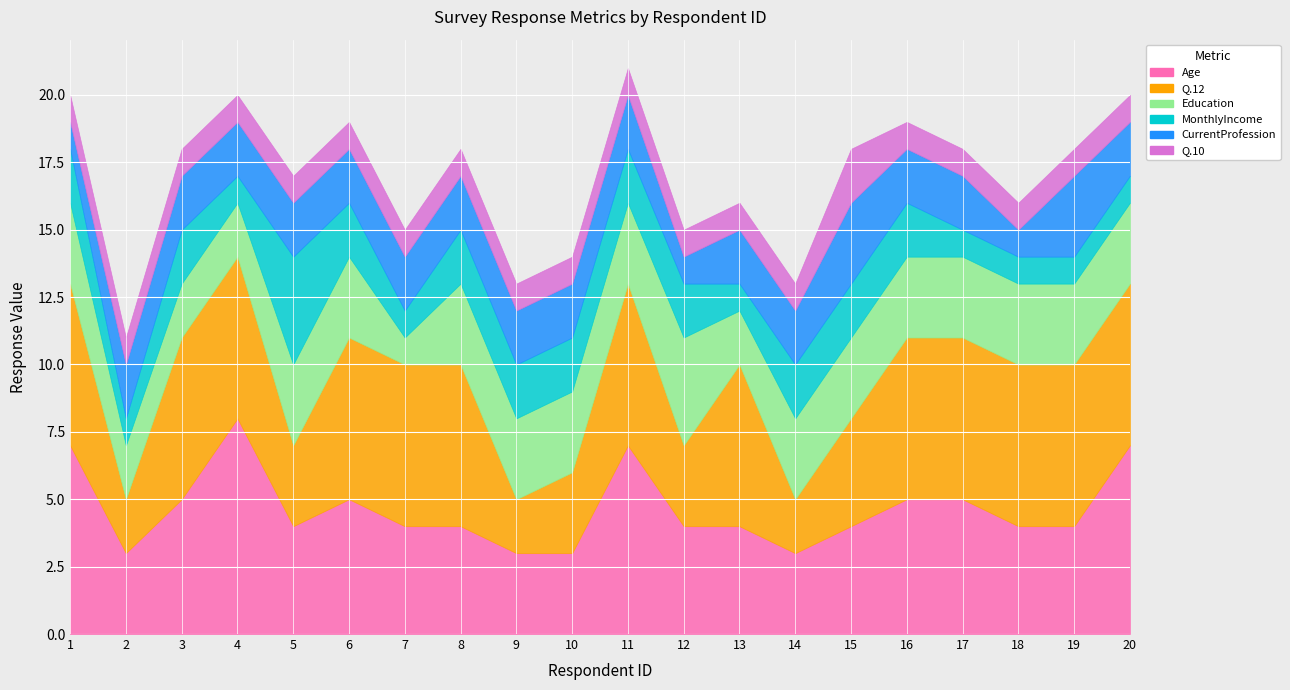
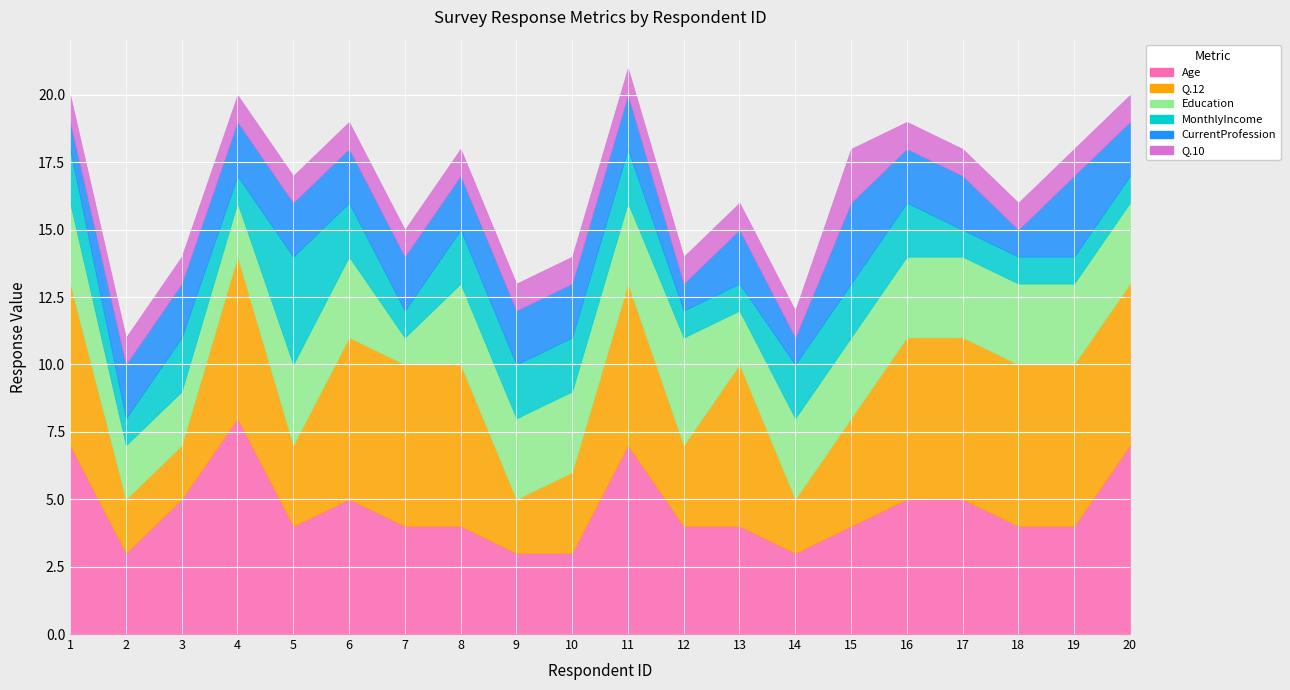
Q.12, 3: 6 -> 2
MonthlyIncome, 12: 2 -> 1
CurrentProfession, 14: 2 -> 1
